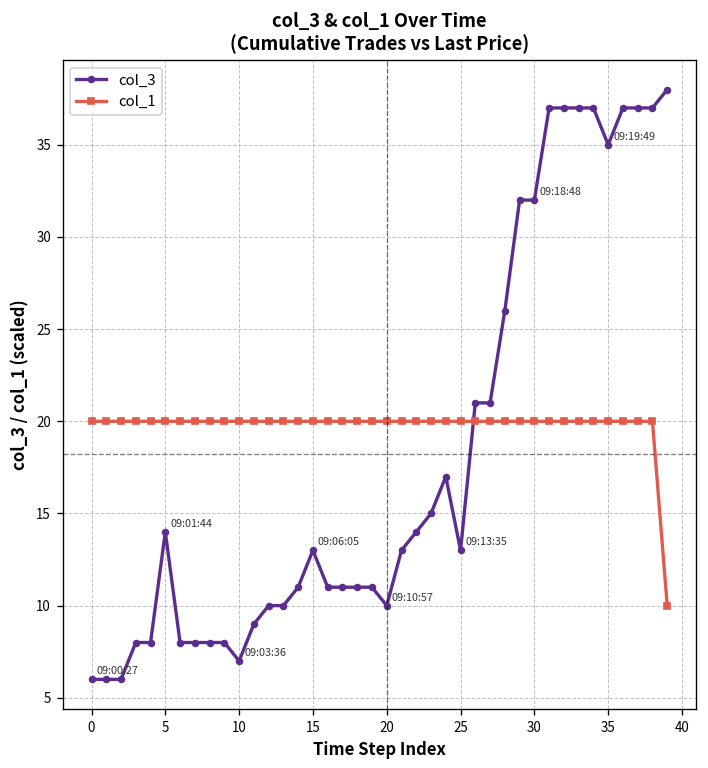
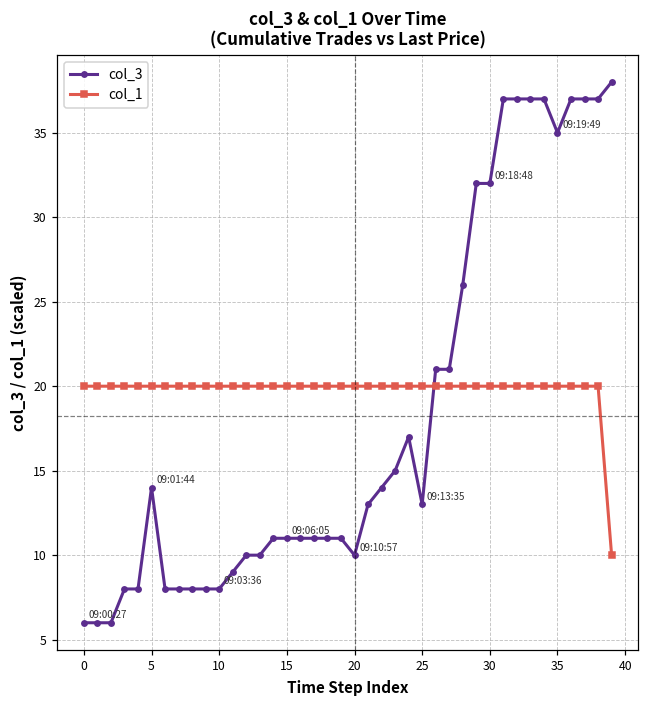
col_3, 10: 7 -> 8
col_3, 15: 13 -> 11
